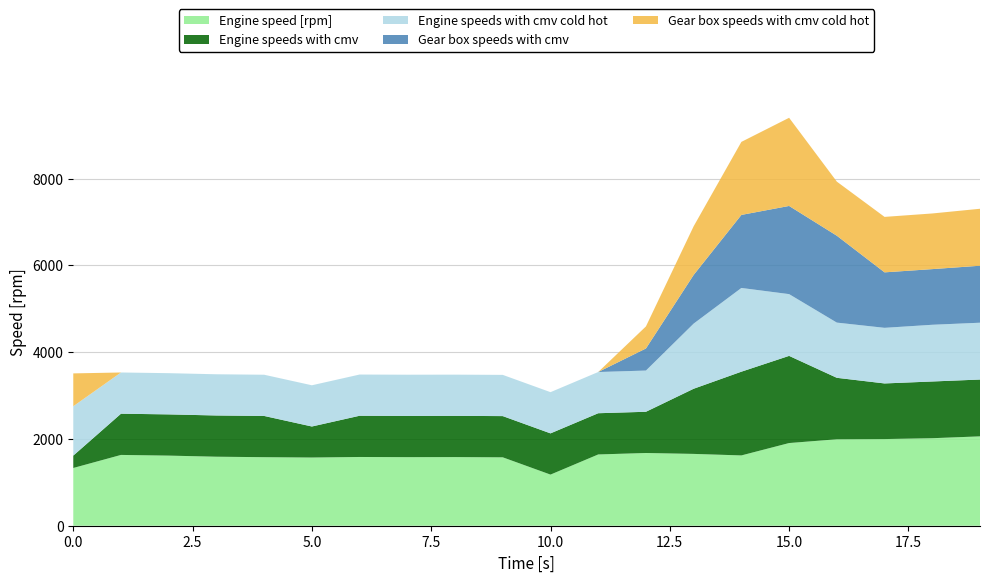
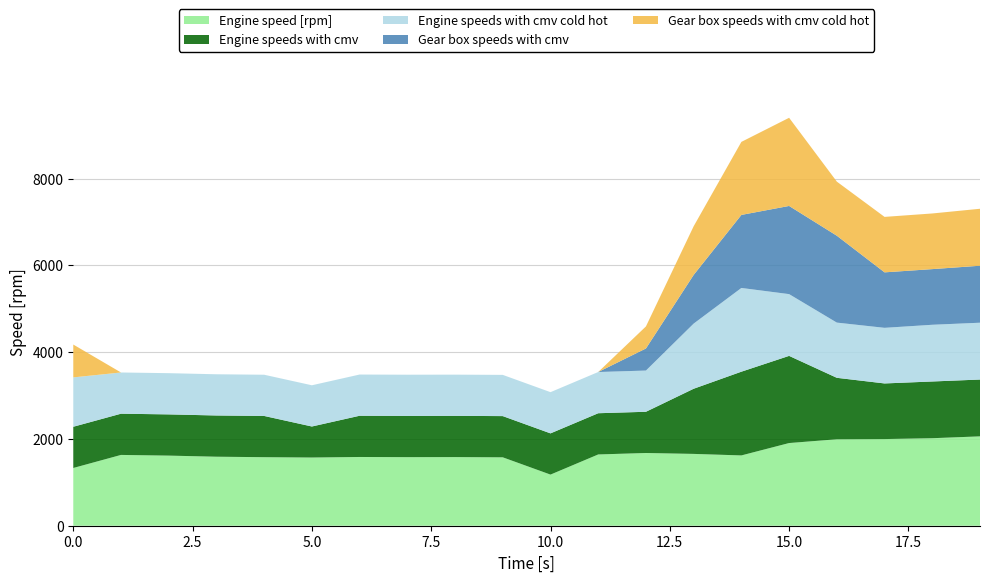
Engine speeds with cmv, 0.0: 300 -> 1000
